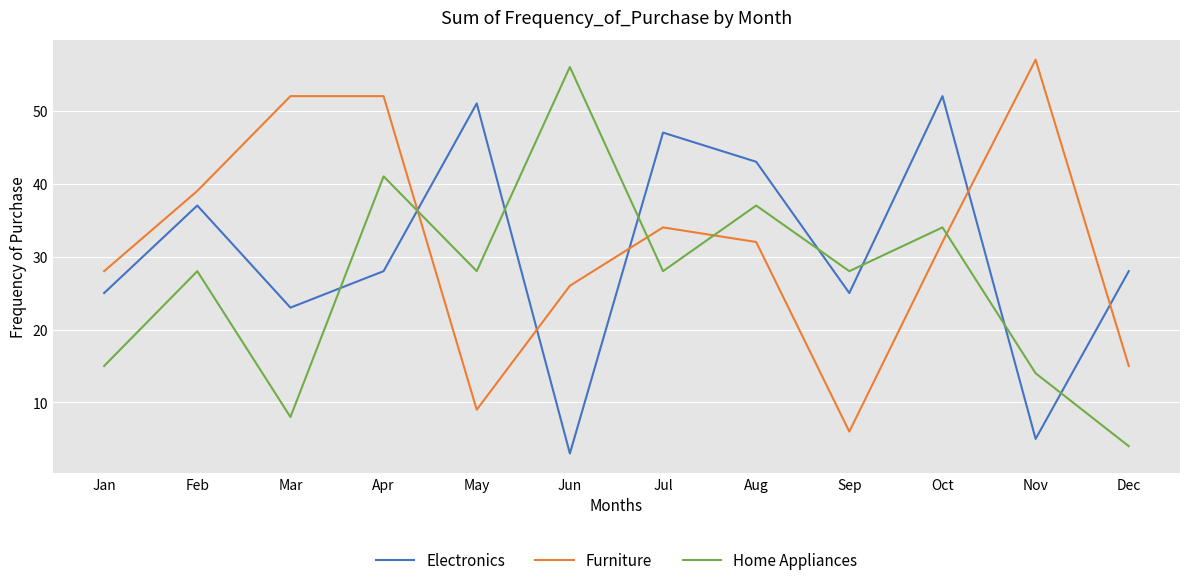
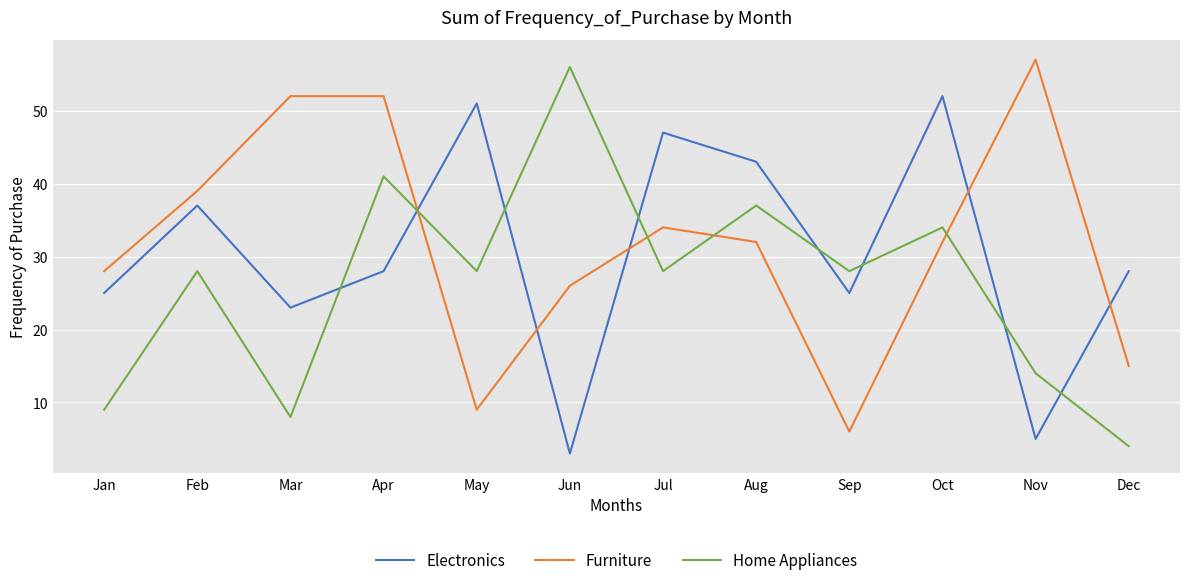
Home Appliances, Jan: 15 -> 9
